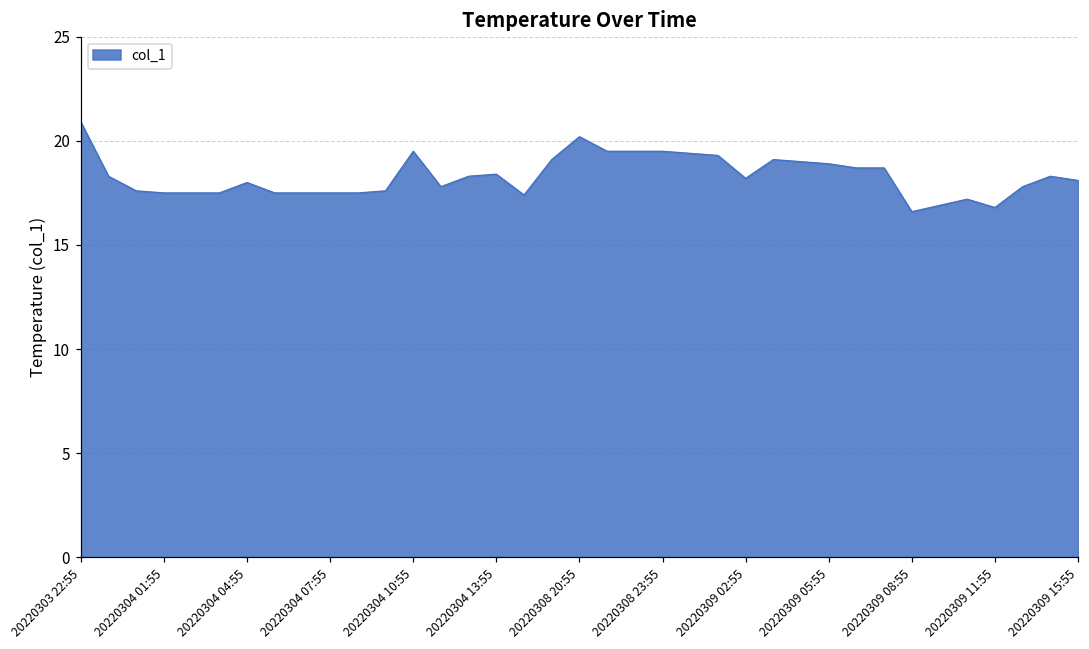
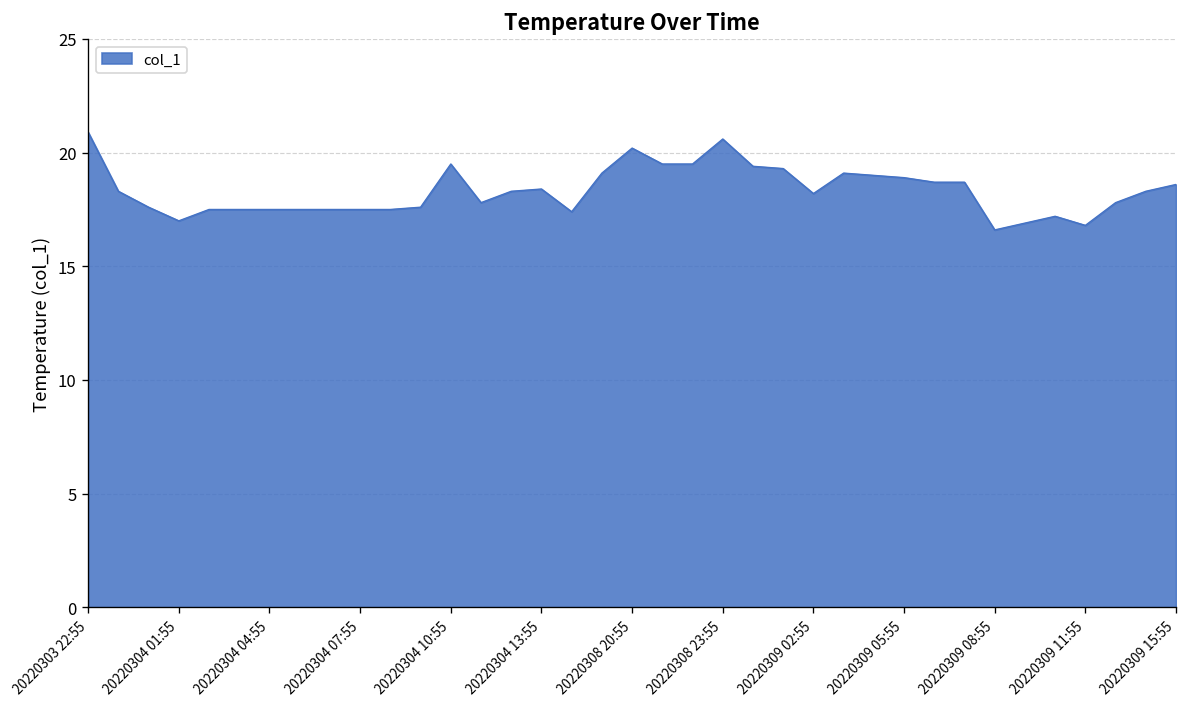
20220304 01:55: 17.5 -> 17.0
20220304 04:55: 18.0 -> 17.5
20220308 23:55: 19.5 -> 20.6
20220309 15:55: 18.1 -> 18.6
